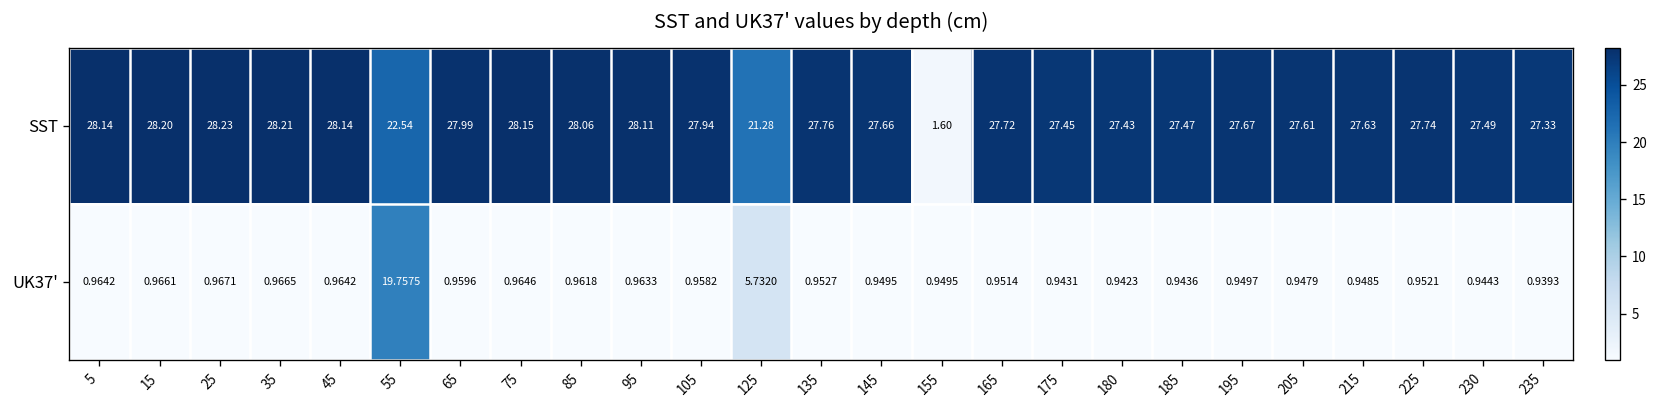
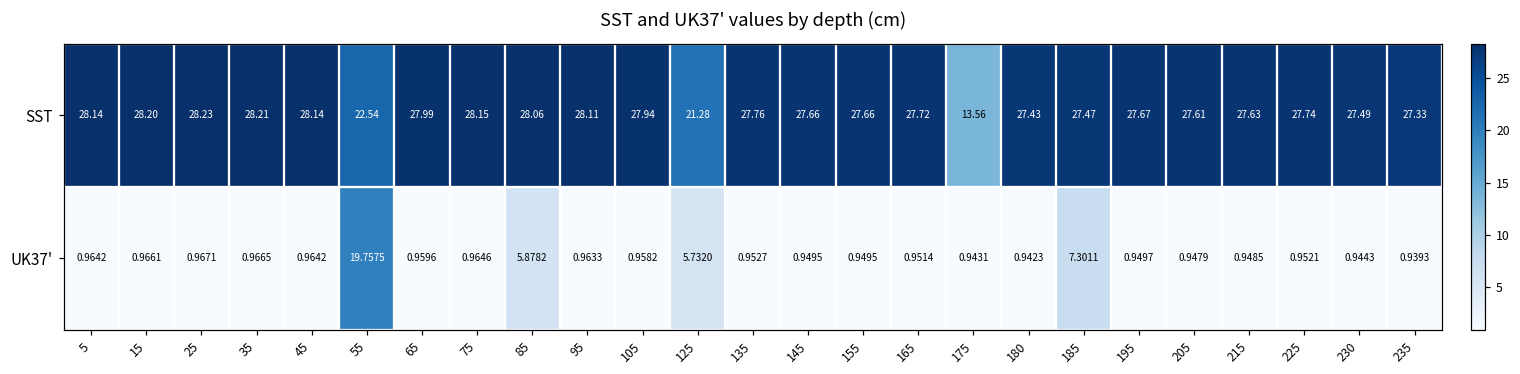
SST, 155: 1.60 -> 27.66
SST, 175: 27.45 -> 13.56
UK37', 85: 0.9618 -> 5.8782
UK37', 185: 0.9436 -> 7.3011
